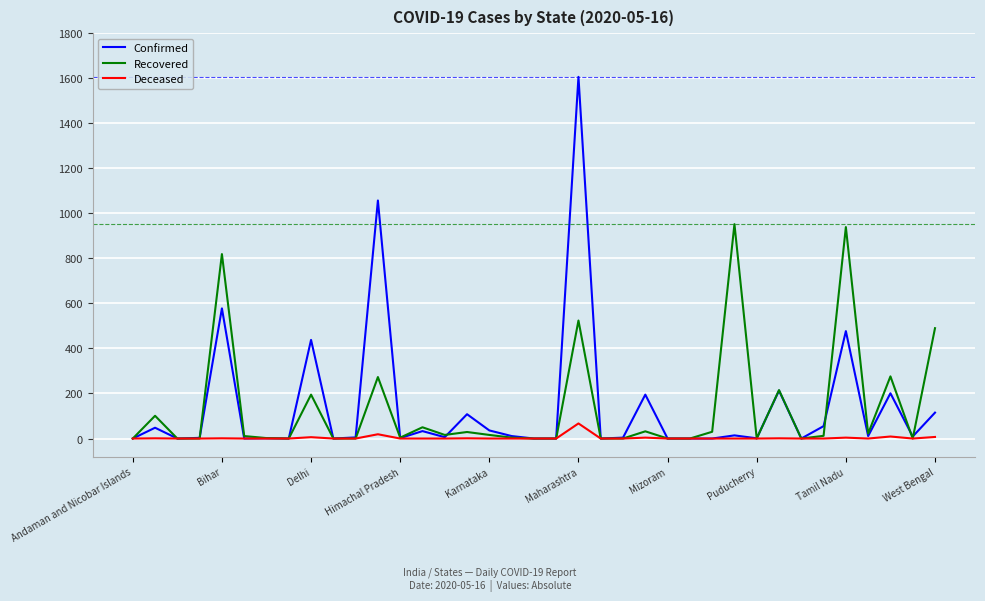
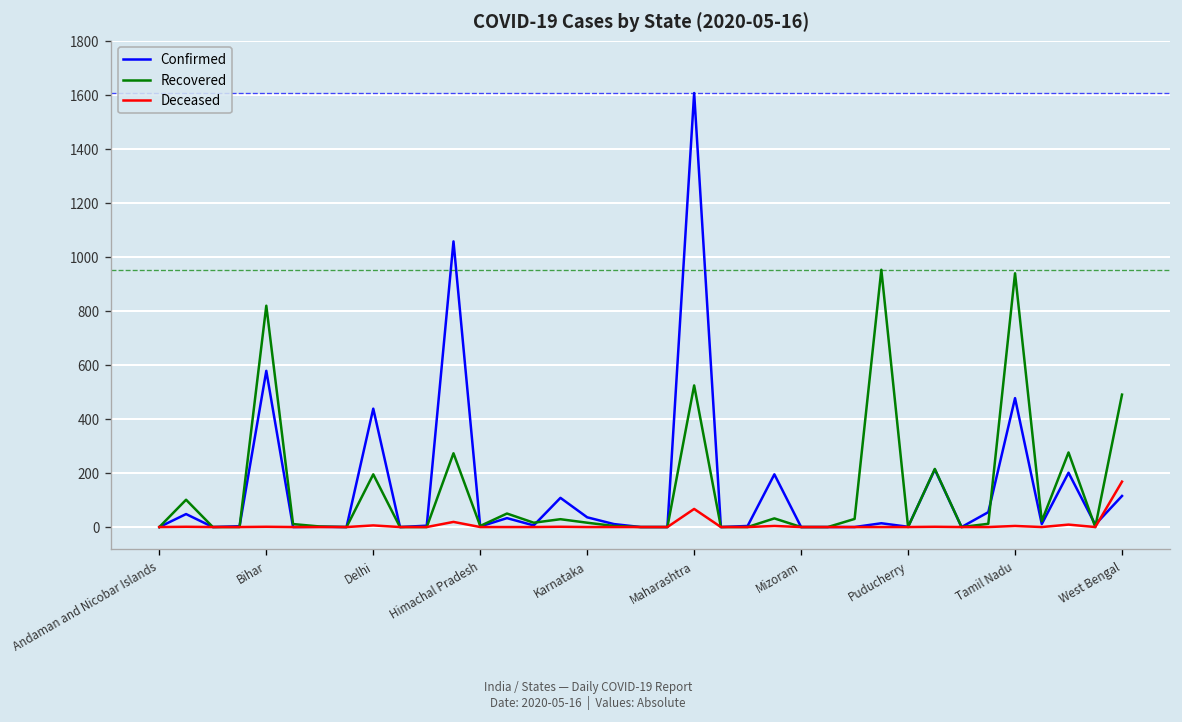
Deceased, West Bengal: 10 -> 170
